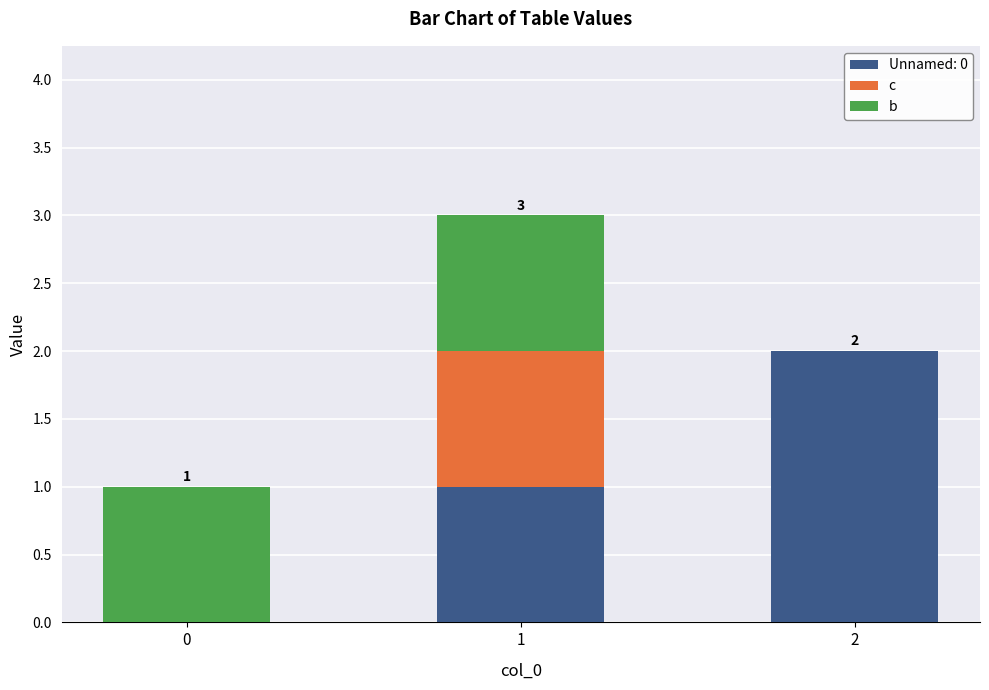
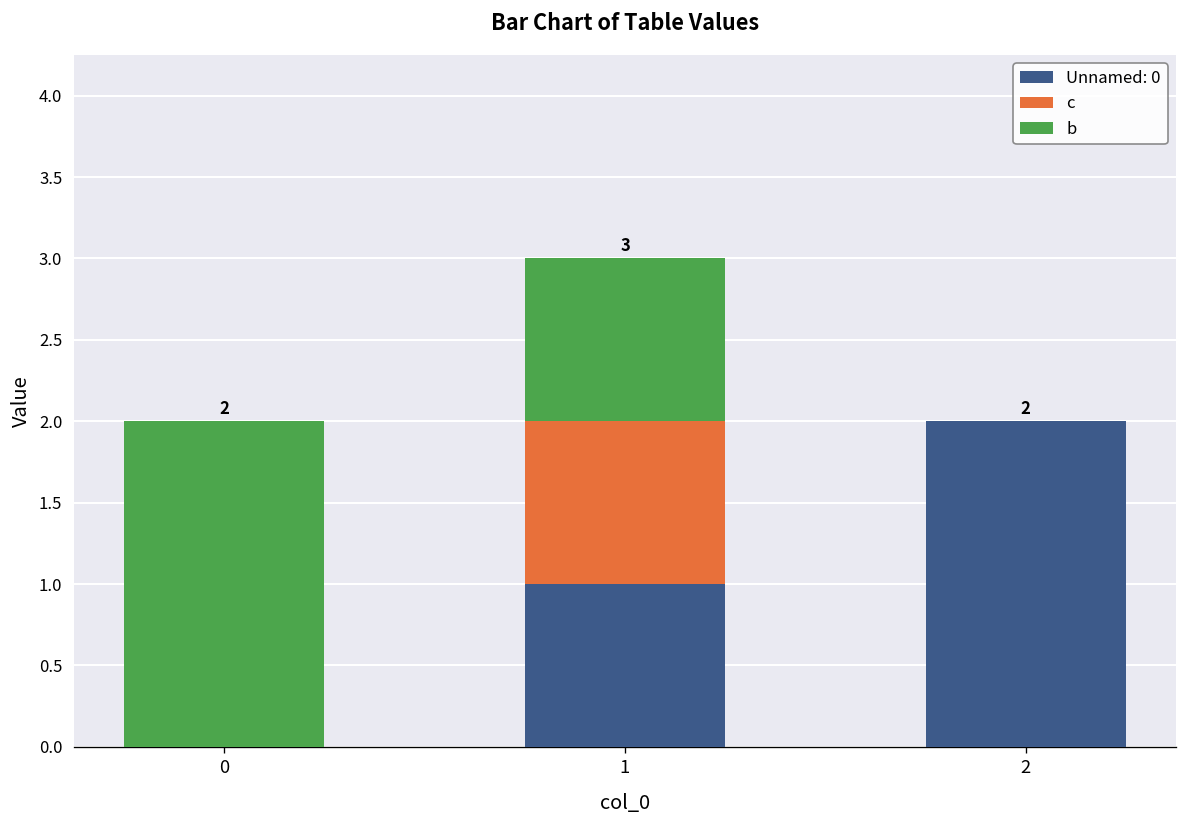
b, 0: 1 -> 2
